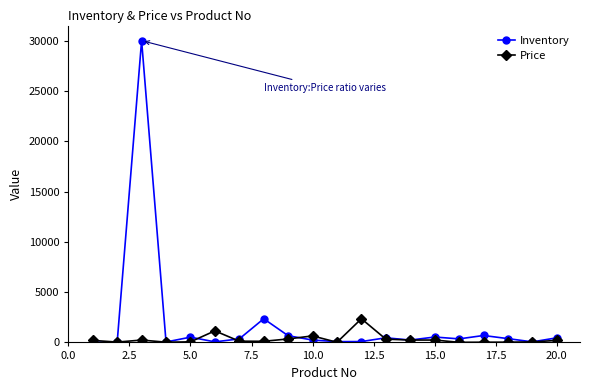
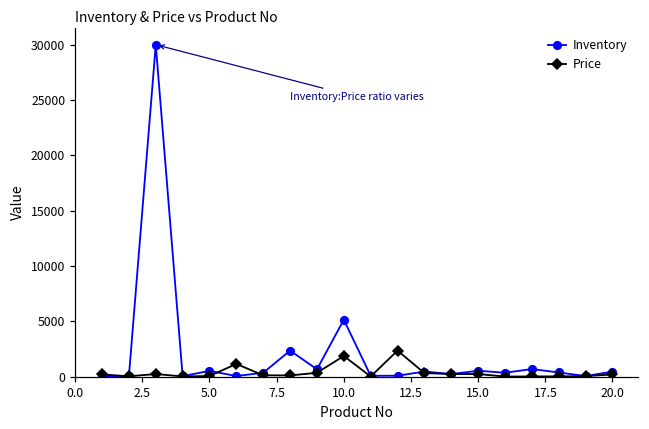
Inventory, 10.0: 200 -> 5100
Price, 10.0: 600 -> 1900
